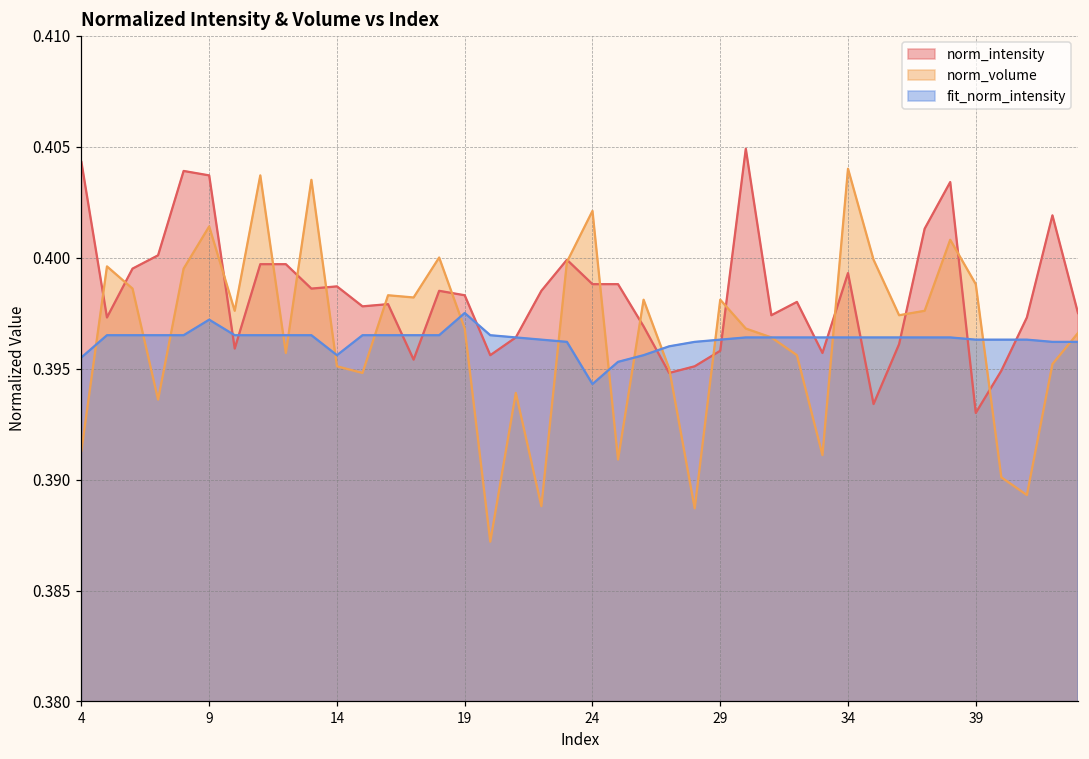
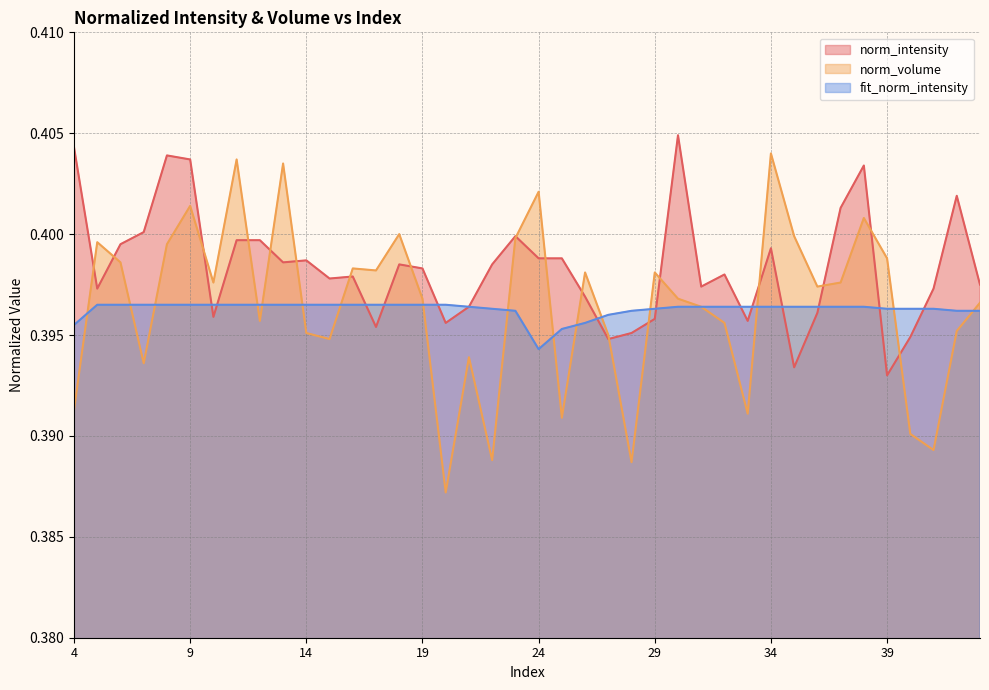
fit_norm_intensity, 9: 0.3972 -> 0.3965
fit_norm_intensity, 14: 0.3956 -> 0.3965
fit_norm_intensity, 19: 0.3975 -> 0.3965
